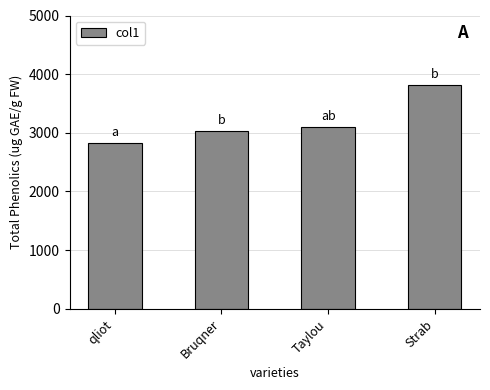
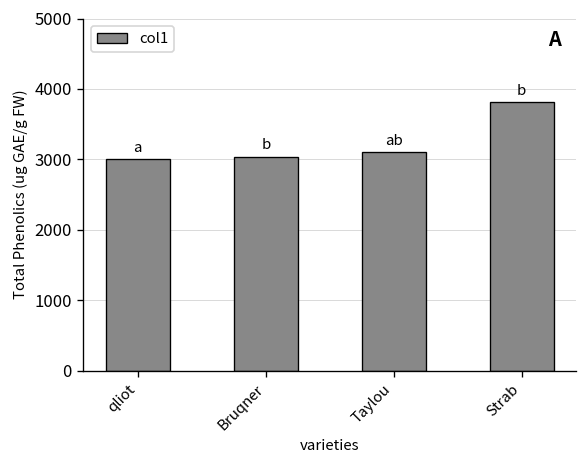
qliot: 2800 -> 3000
